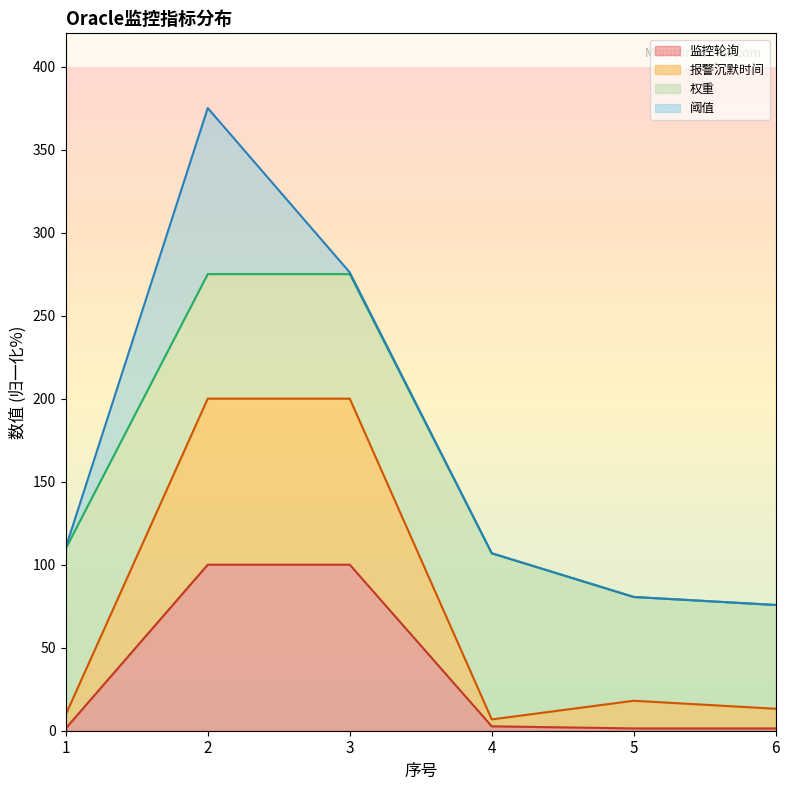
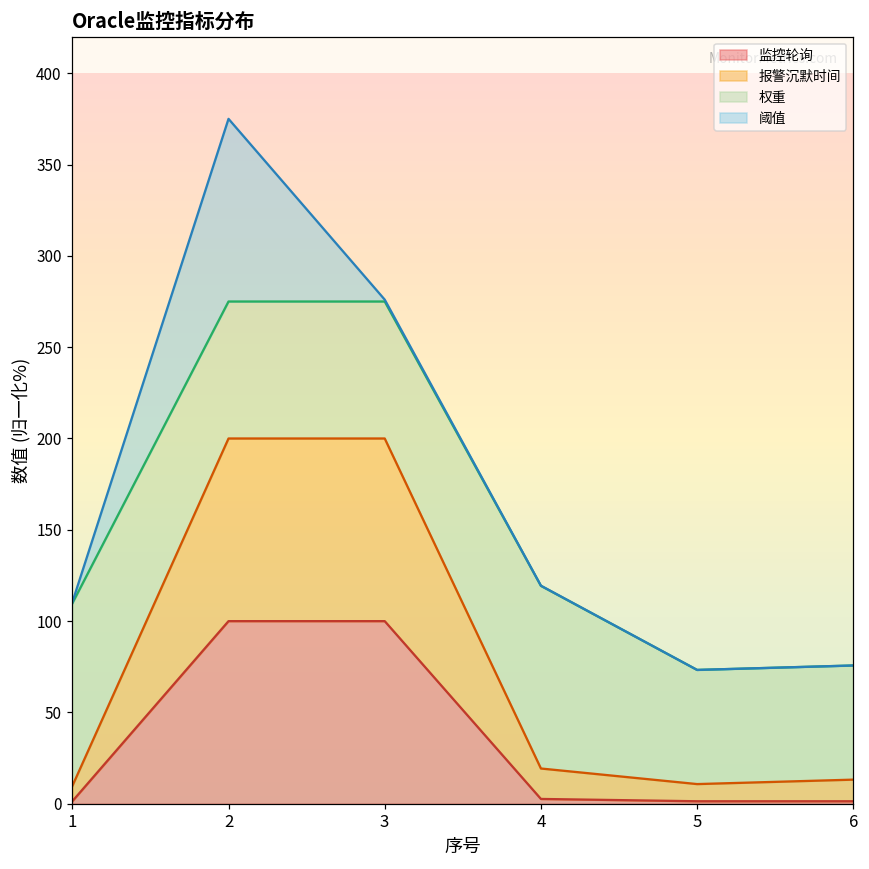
报警沉默时间, 4: 4 -> 17
报警沉默时间, 5: 17 -> 9
